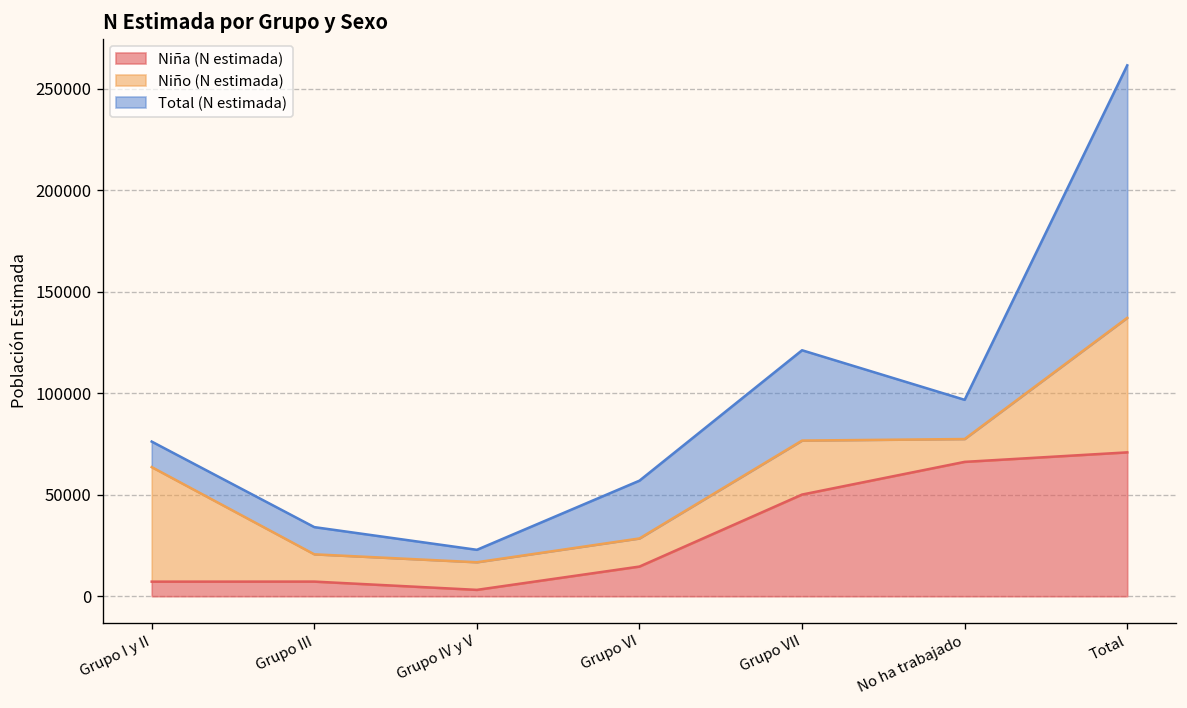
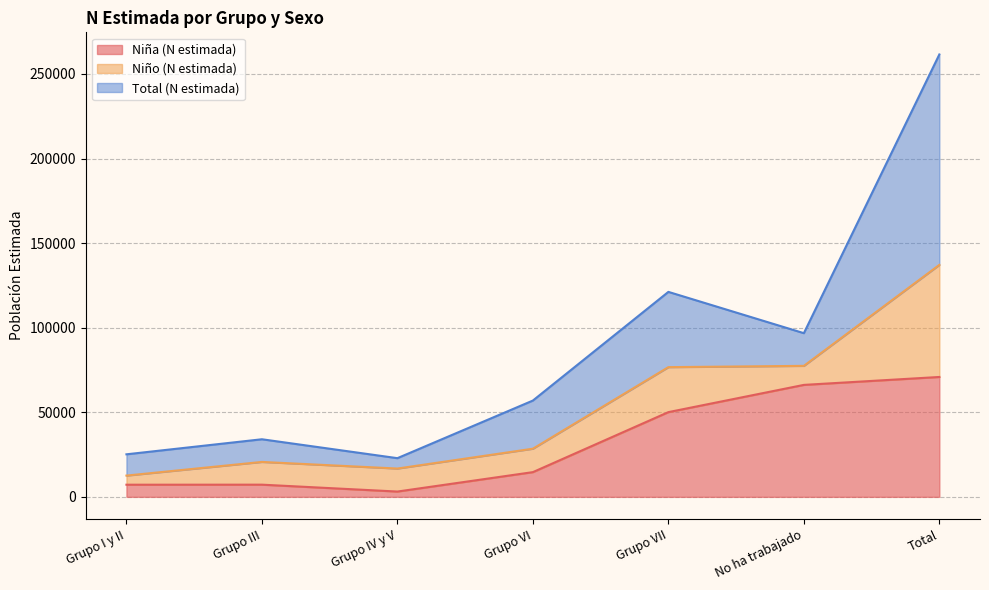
Niño (N estimada), Grupo I y II: 56000 -> 5000
